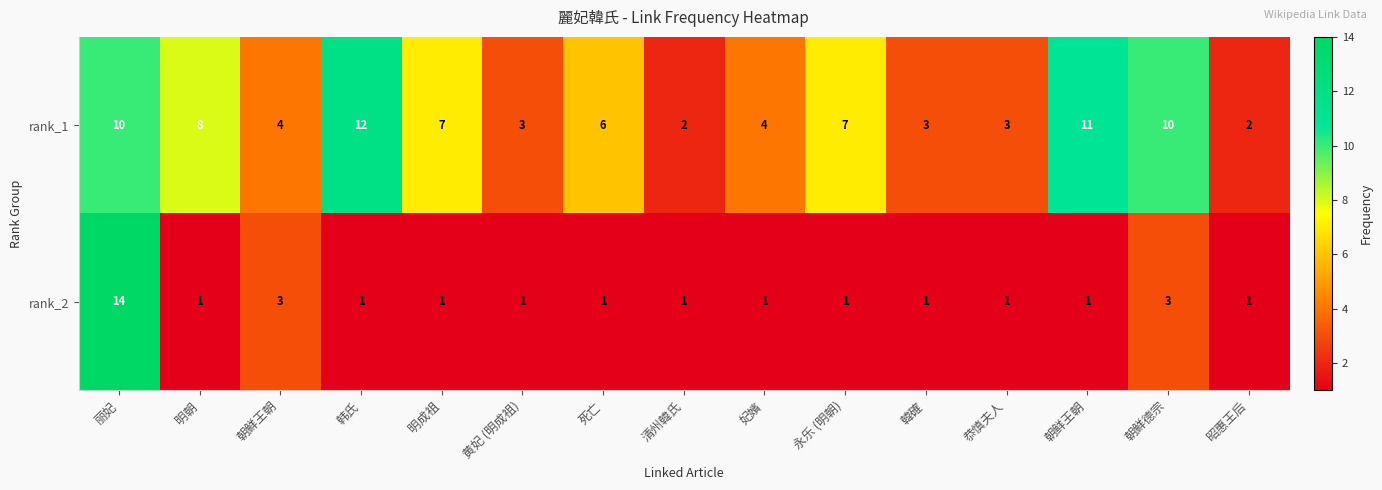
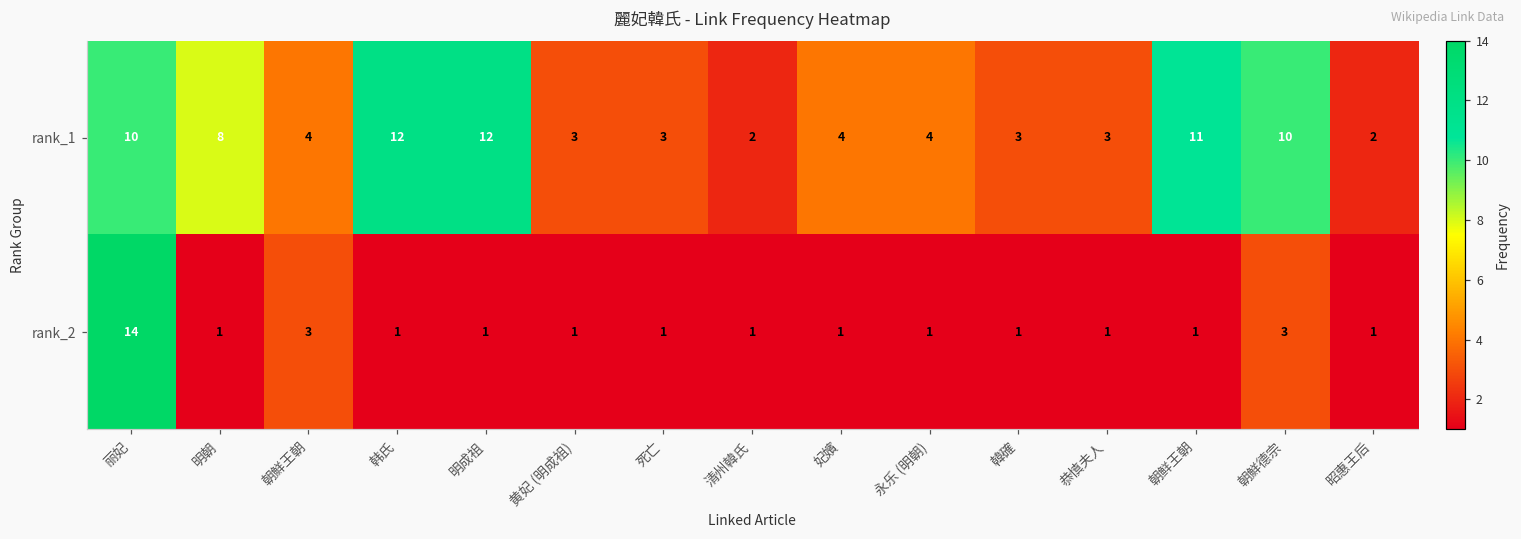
rank_1, 明成祖: 7 -> 12
rank_1, 死亡: 6 -> 3
rank_1, 永乐 (明朝): 7 -> 4
